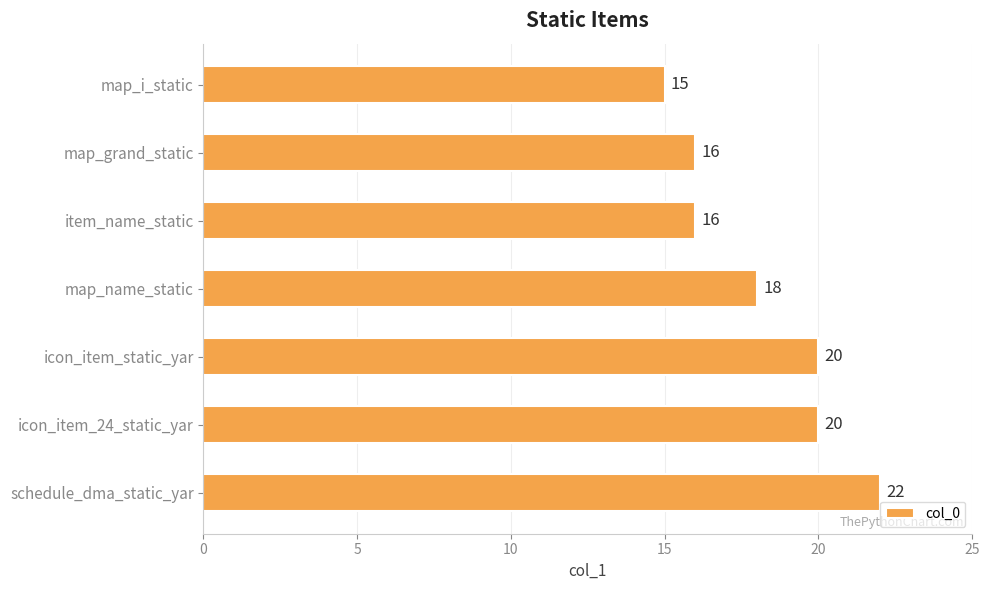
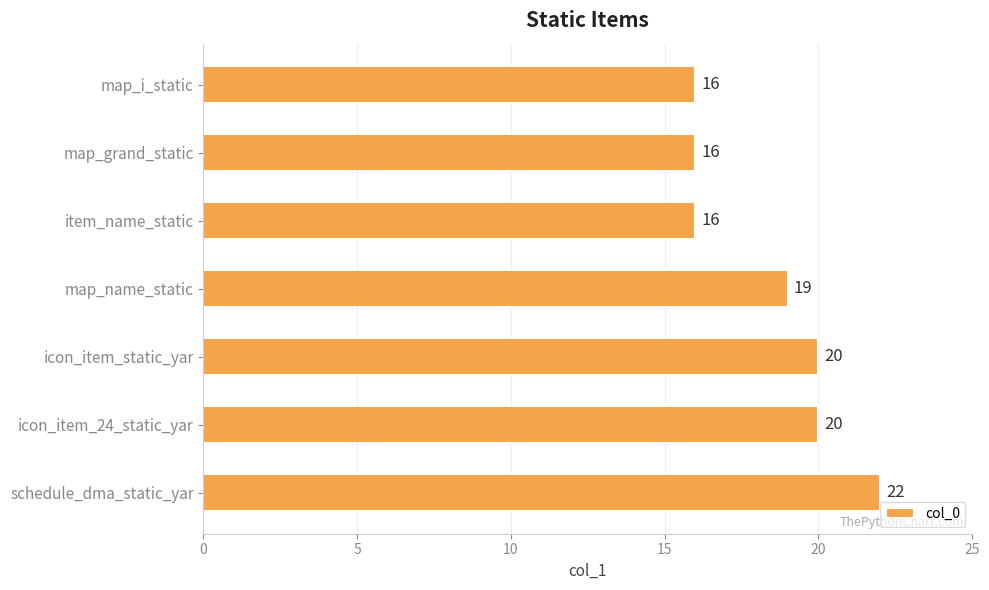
map_i_static: 15 -> 16
map_name_static: 18 -> 19
